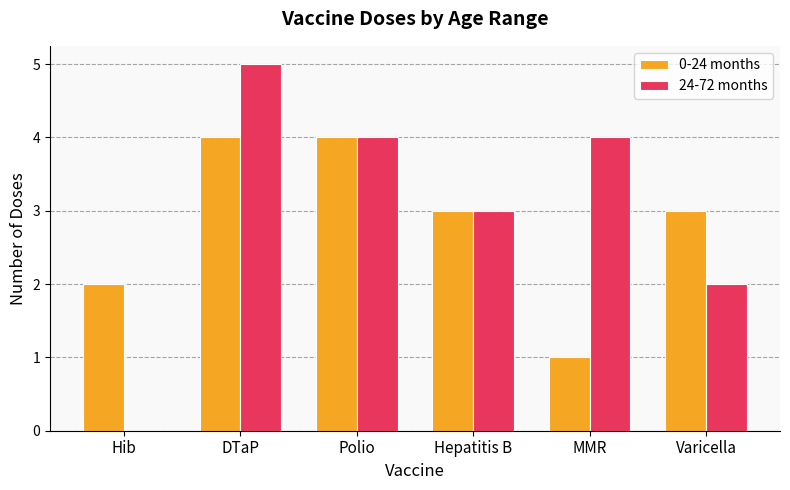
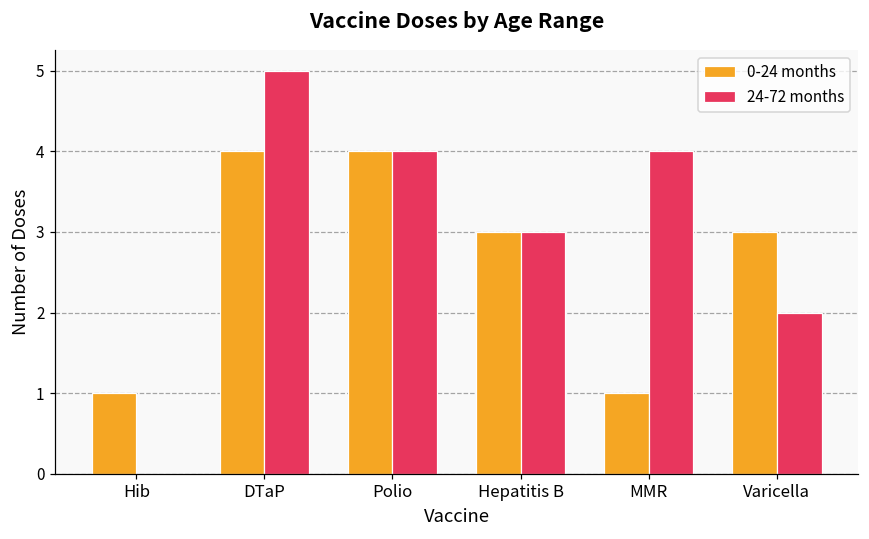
0-24 months, Hib: 2 -> 1
